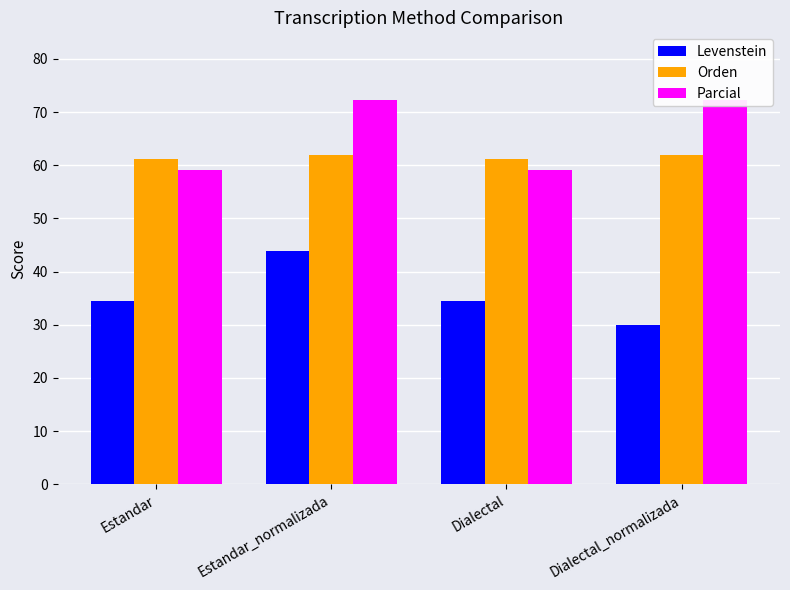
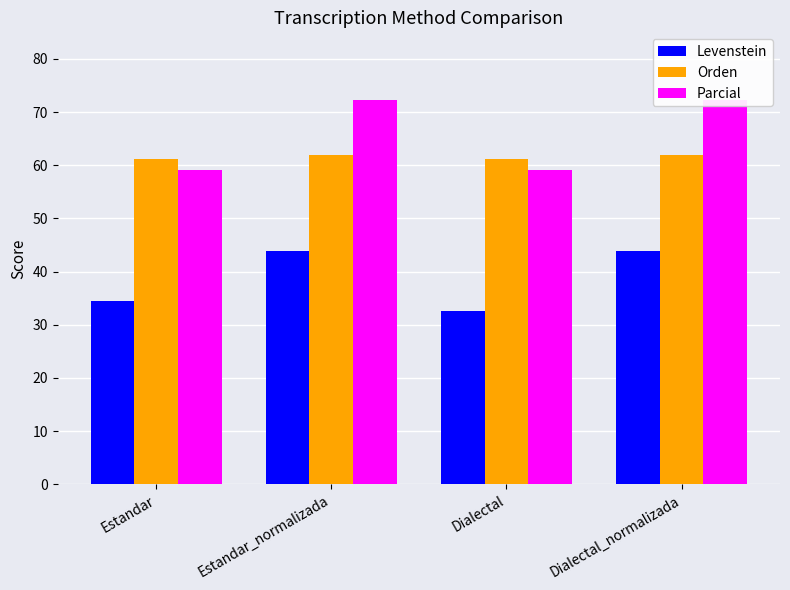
Levenstein, Dialectal: 34 -> 33
Levenstein, Dialectal_normalizada: 30 -> 44
